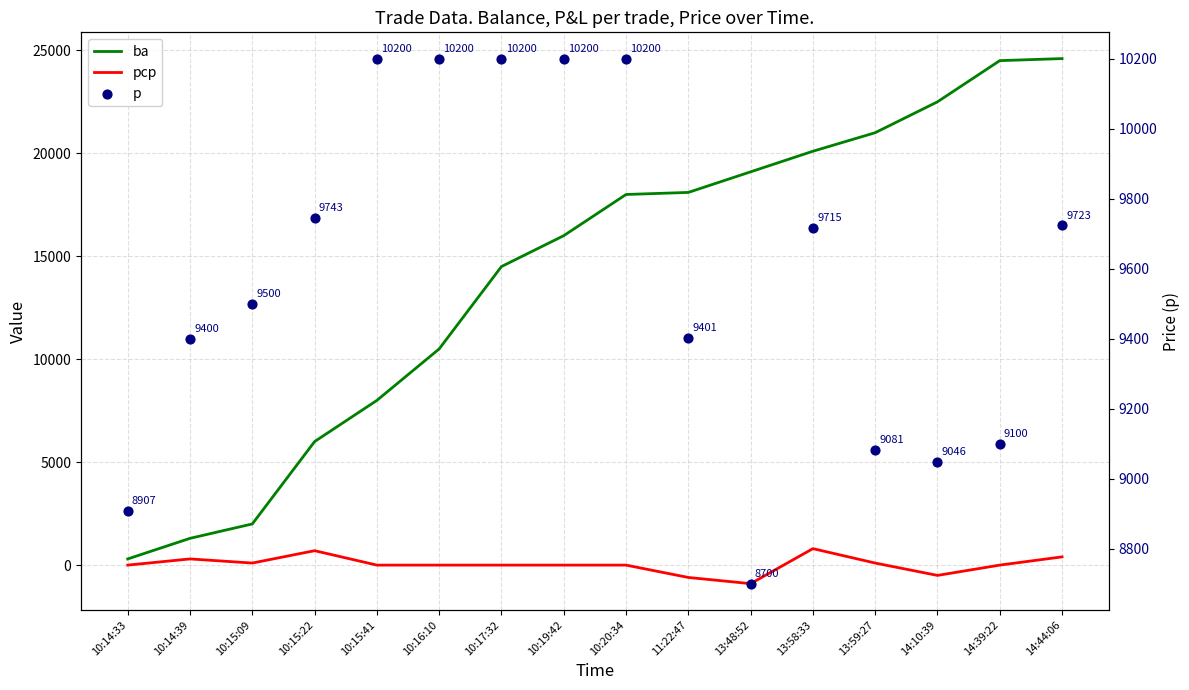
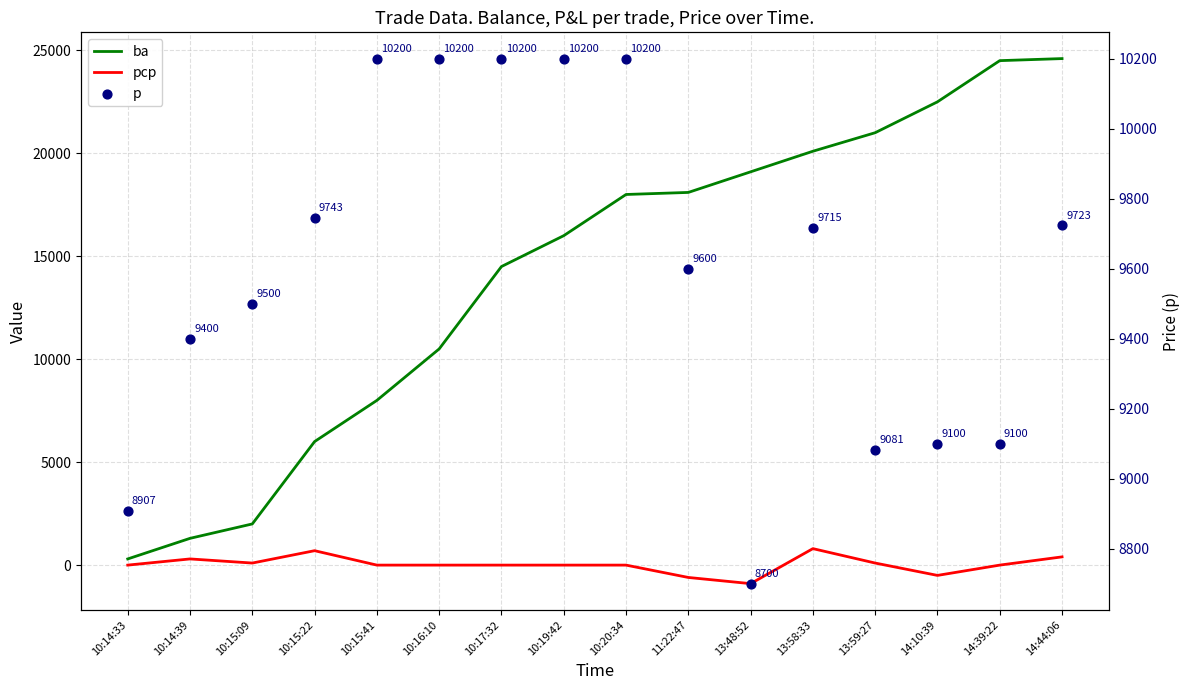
p, 11:22:47: 9401 -> 9600
p, 14:10:39: 9046 -> 9100
